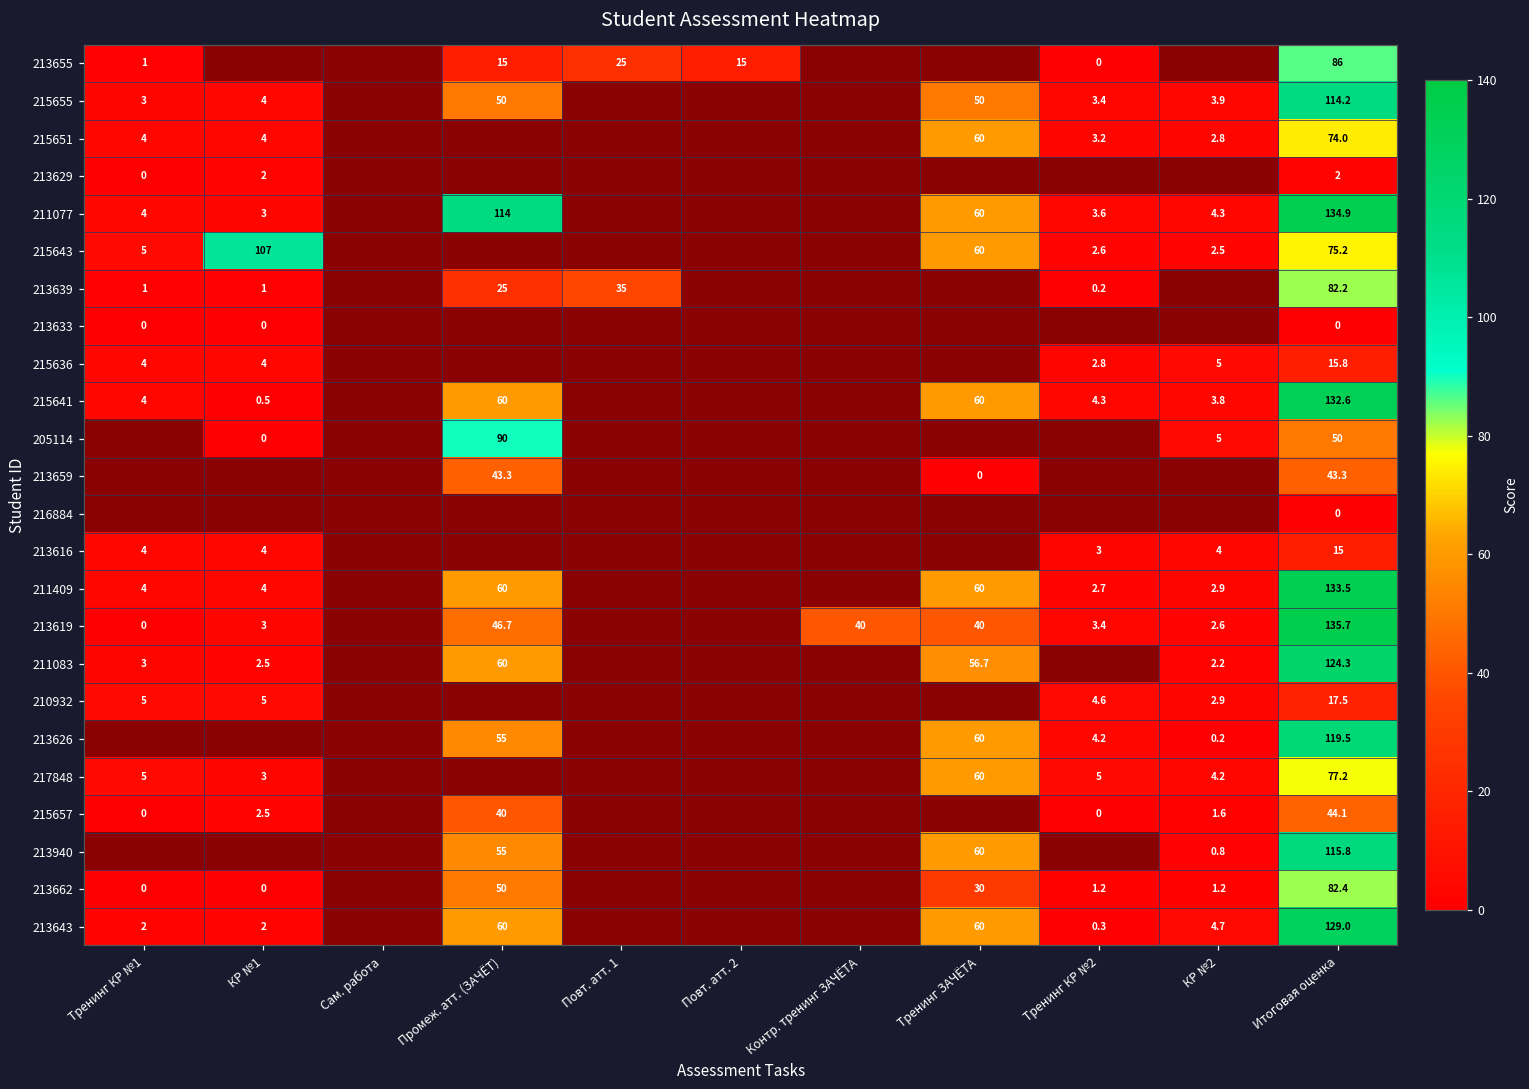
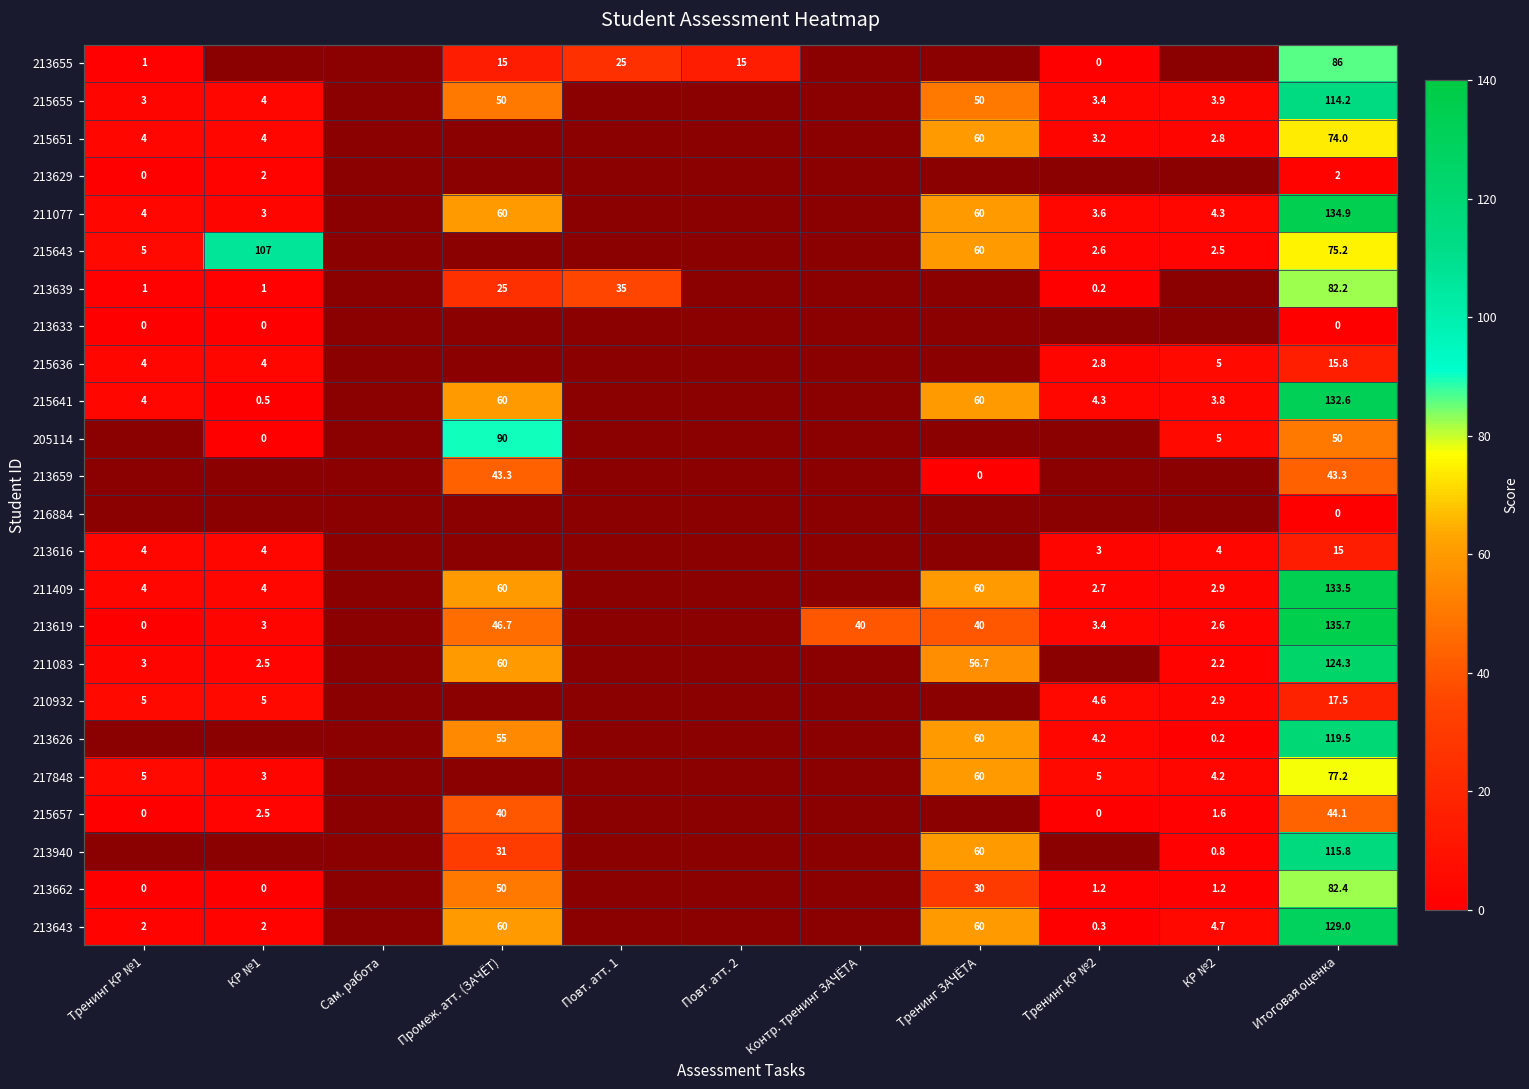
211077, Промеж. атт. (ЗАЧЁТ): 114 -> 60
213940, Промеж. атт. (ЗАЧЁТ): 55 -> 31
